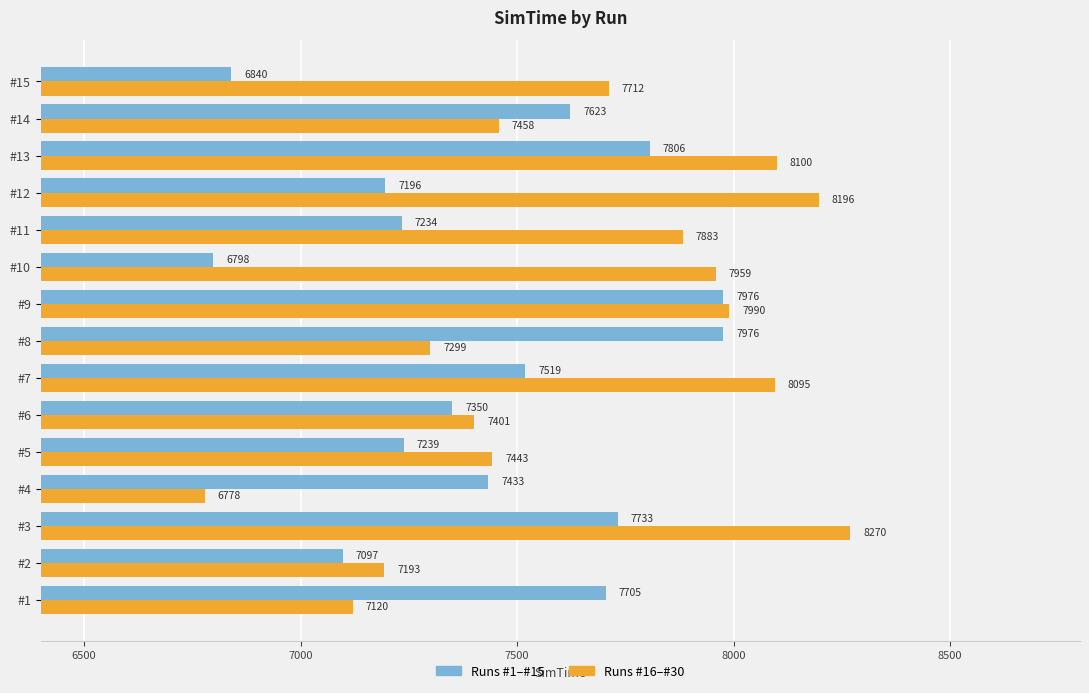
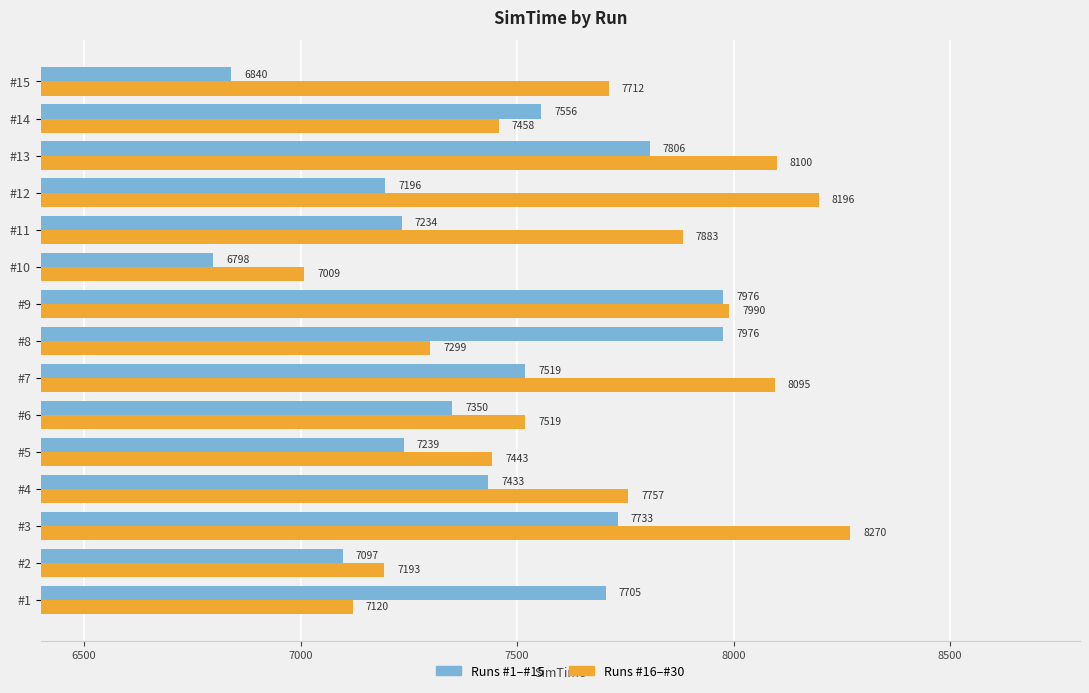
Runs #1–#15, #14: 7623 -> 7556
Runs #16–#30, #10: 7959 -> 7009
Runs #16–#30, #6: 7401 -> 7519
Runs #16–#30, #4: 6778 -> 7757
